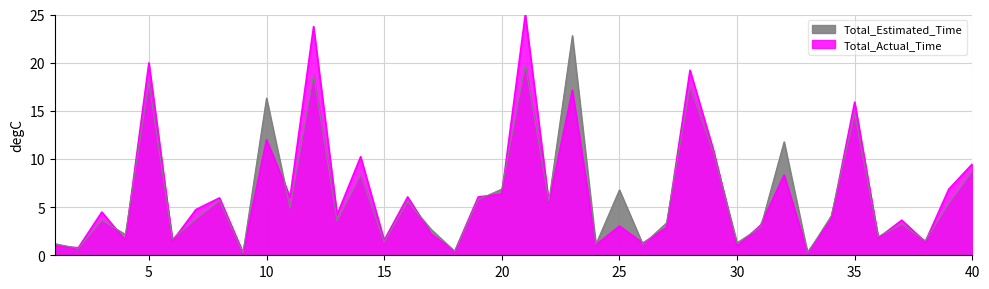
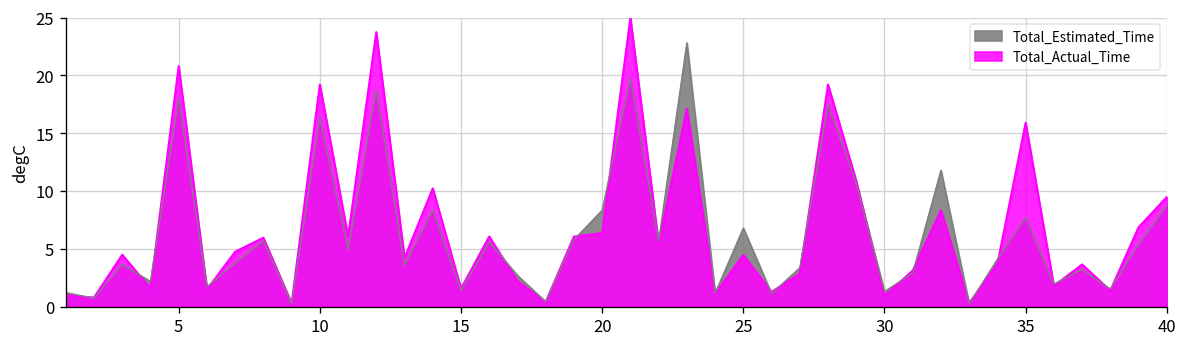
Total_Actual_Time, 5: 20 -> 21
Total_Actual_Time, 10: 12 -> 19
Total_Estimated_Time, 20: 7 -> 8
Total_Actual_Time, 25: 3 -> 4
Total_Estimated_Time, 35: 15 -> 8
